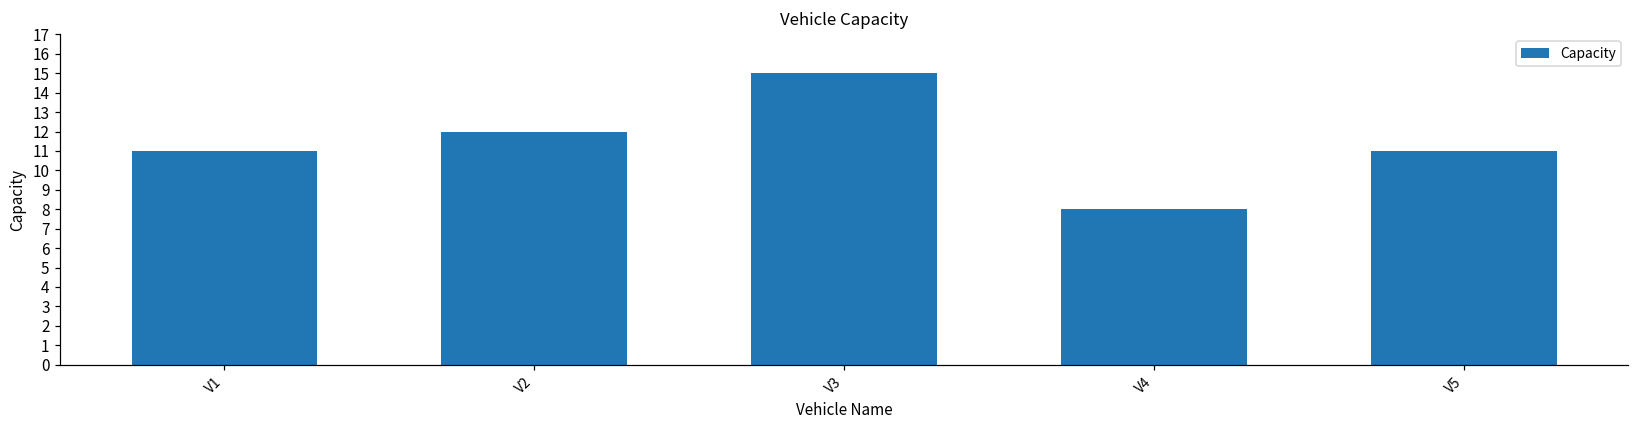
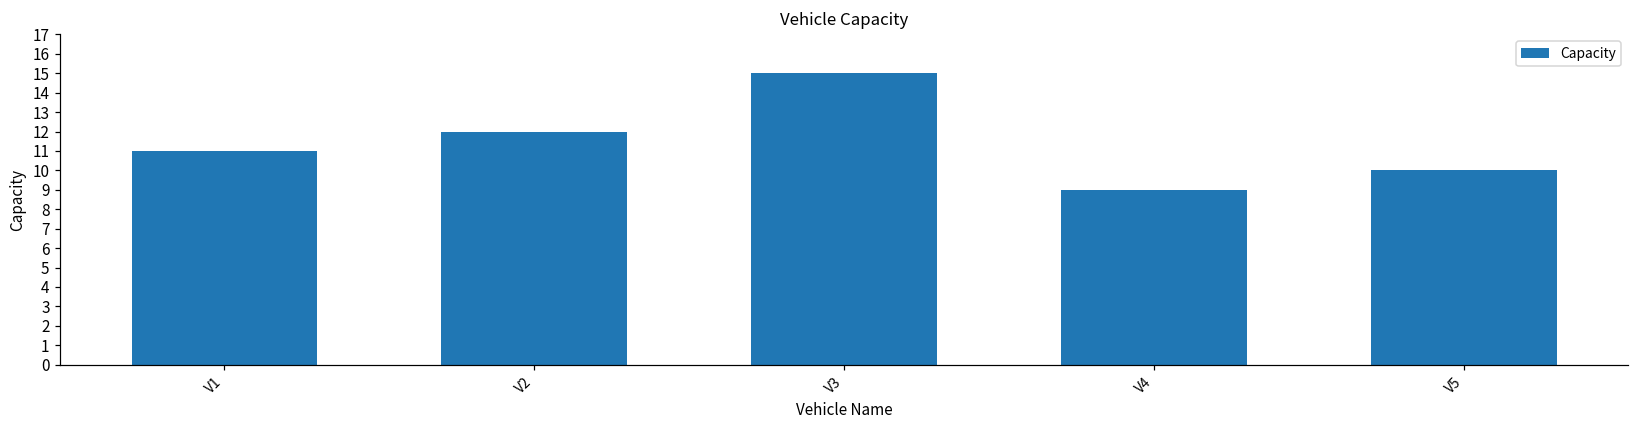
V4: 8 -> 9
V5: 11 -> 10
